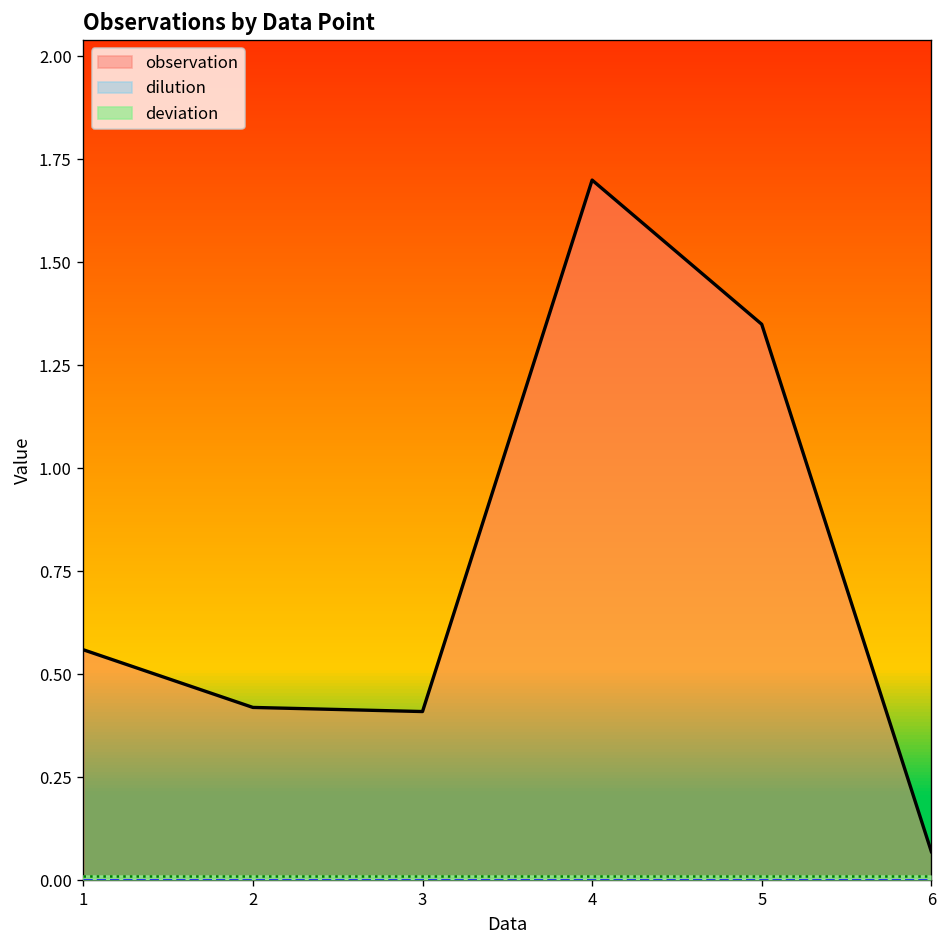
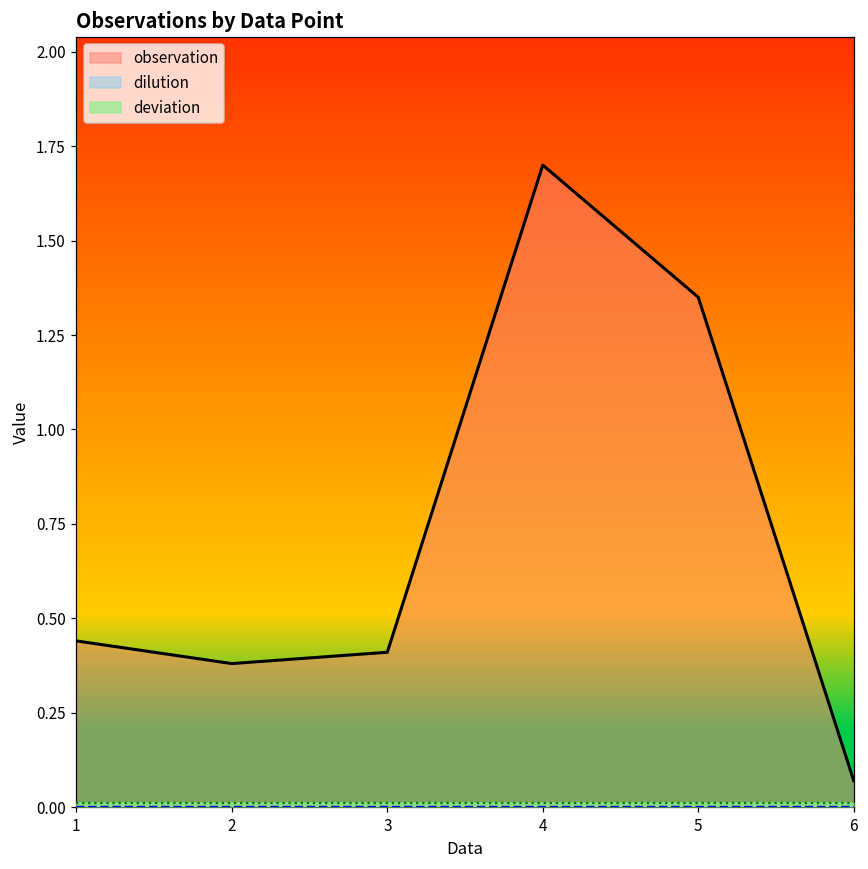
observation, 1: 0.56 -> 0.44
observation, 2: 0.42 -> 0.38
